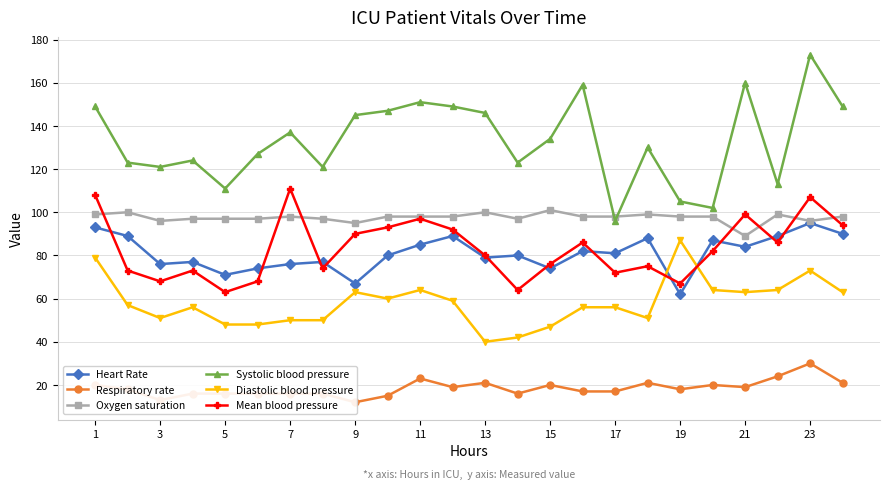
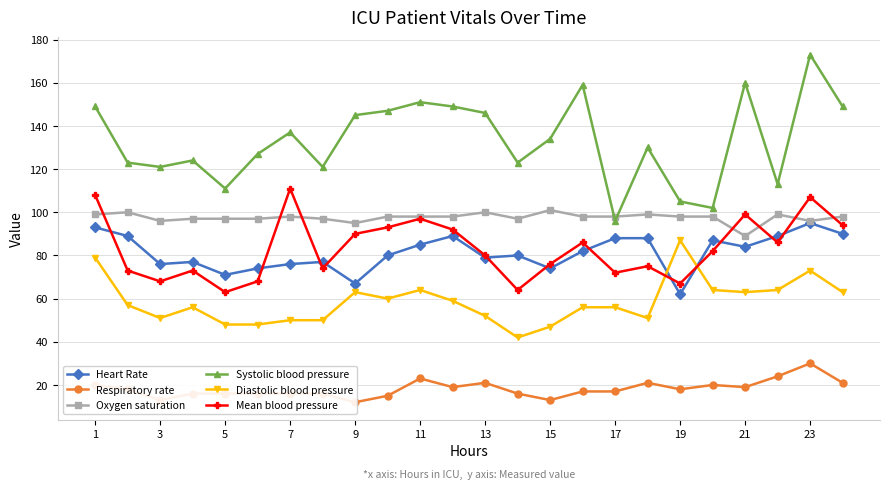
Diastolic blood pressure, 13: 40 -> 52
Respiratory rate, 15: 20 -> 13
Heart Rate, 17: 81 -> 88
